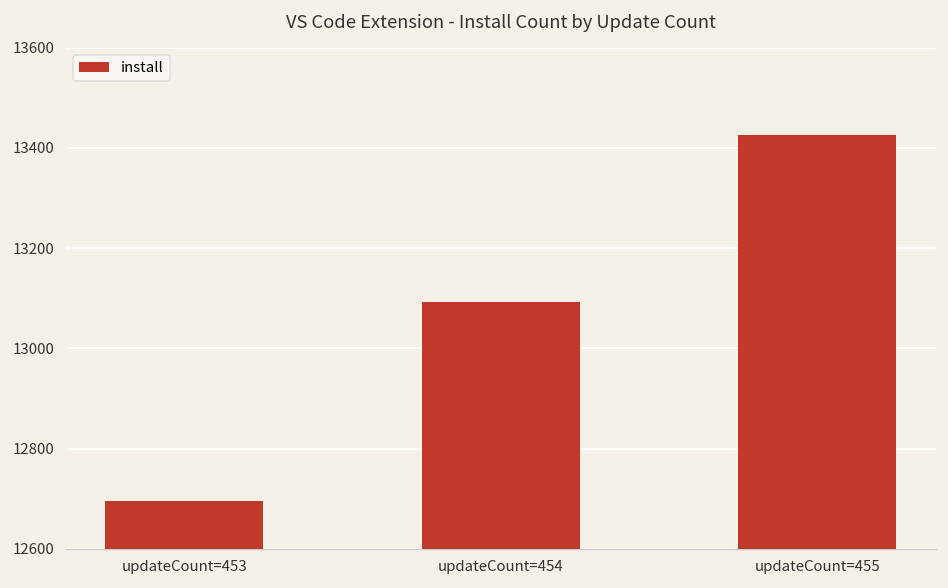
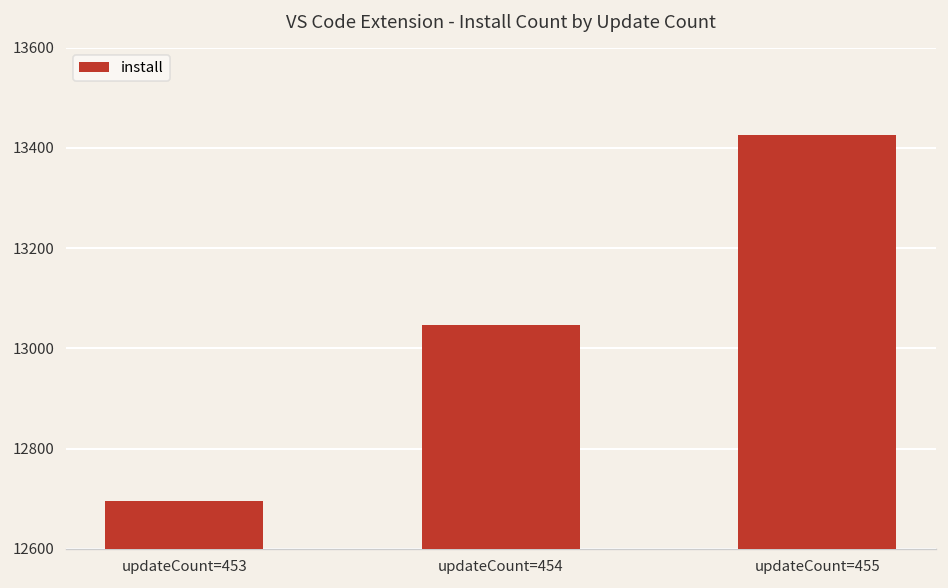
updateCount=454: 13090 -> 13050
